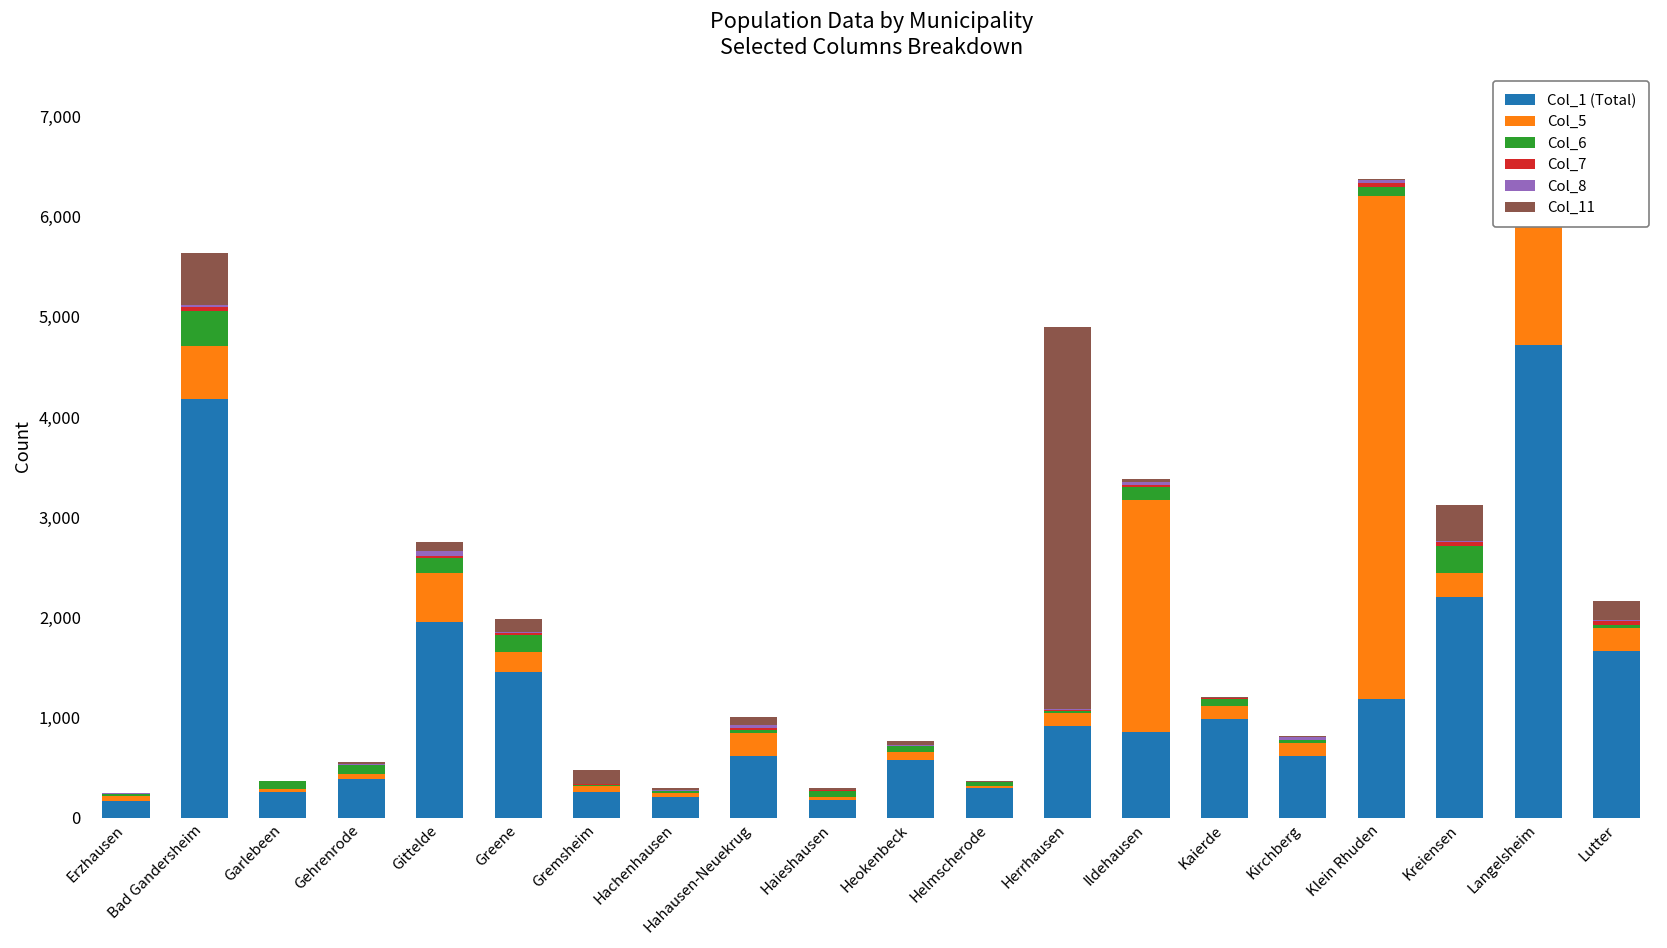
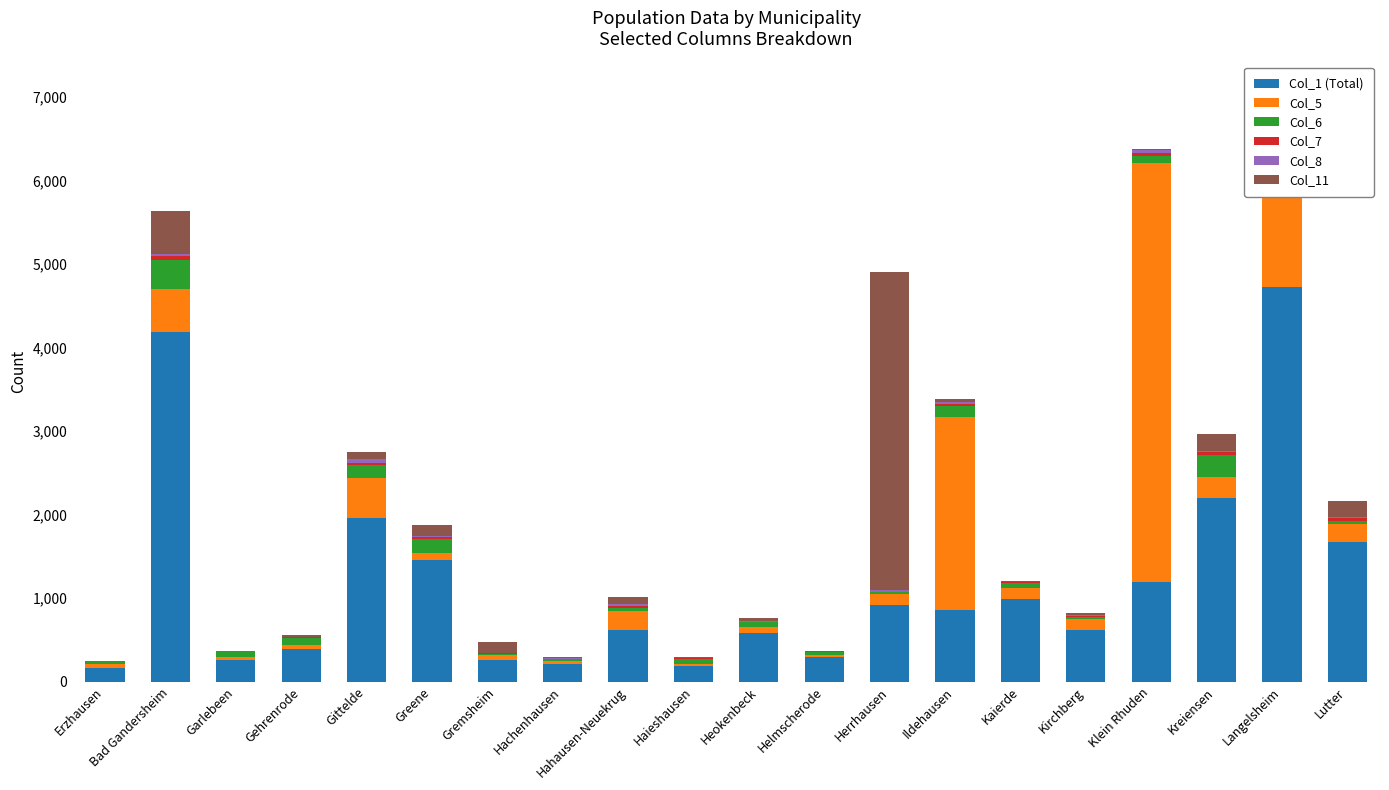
Col_5, Greene: 200 -> 100
Col_11, Kreiensen: 400 -> 200
